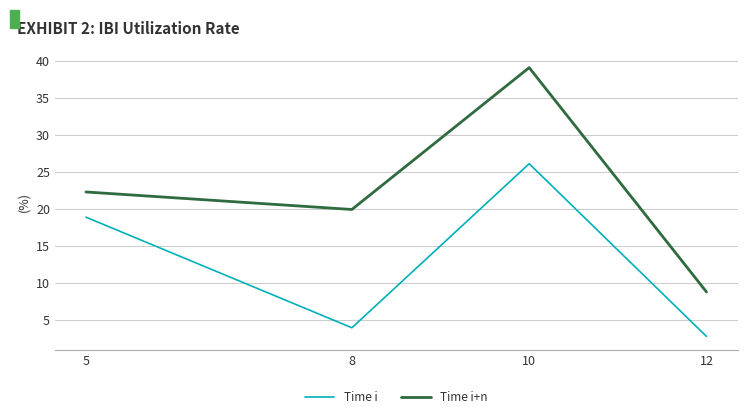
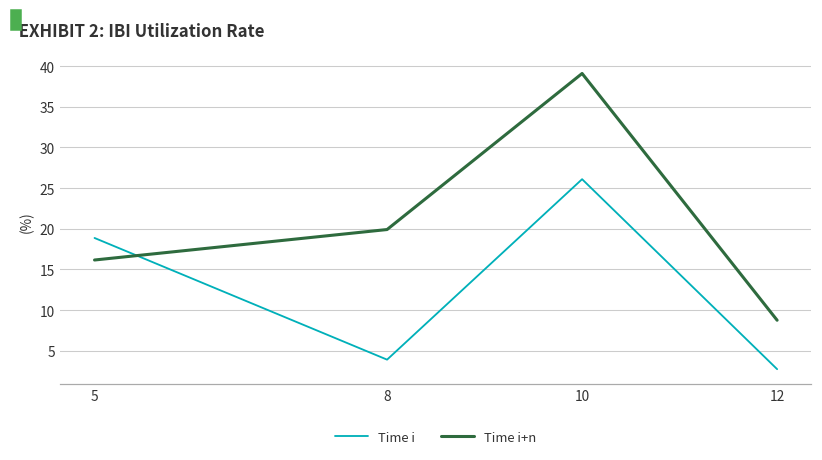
Time i+n, 5: 22 -> 16
